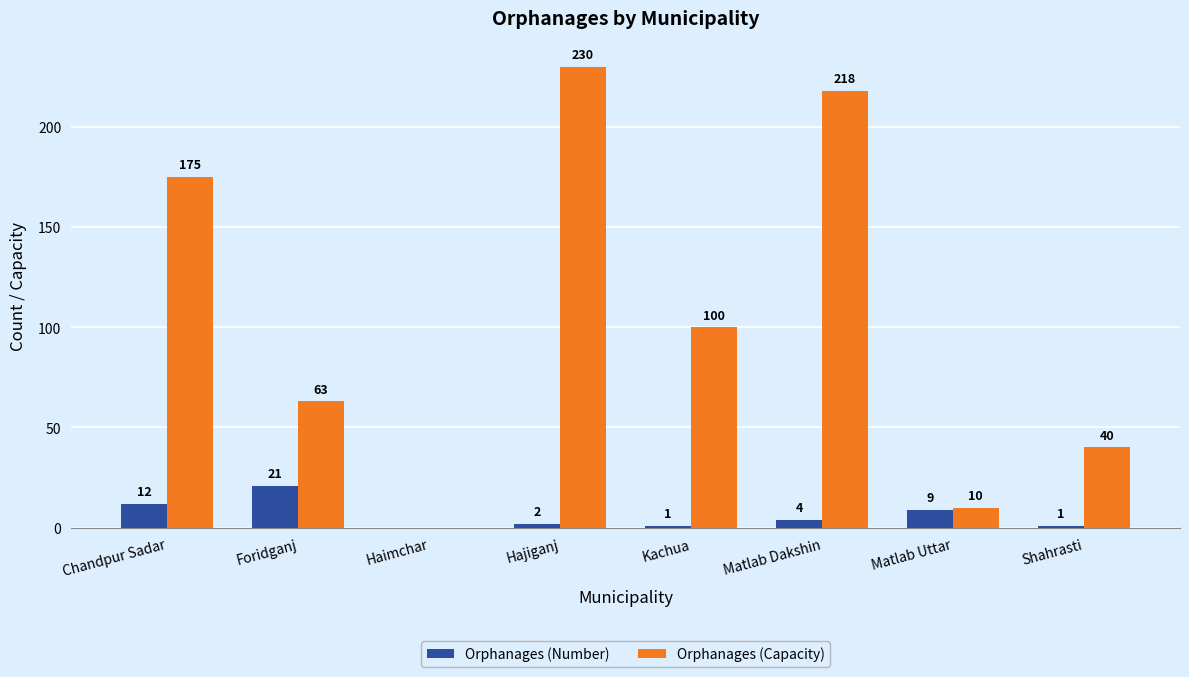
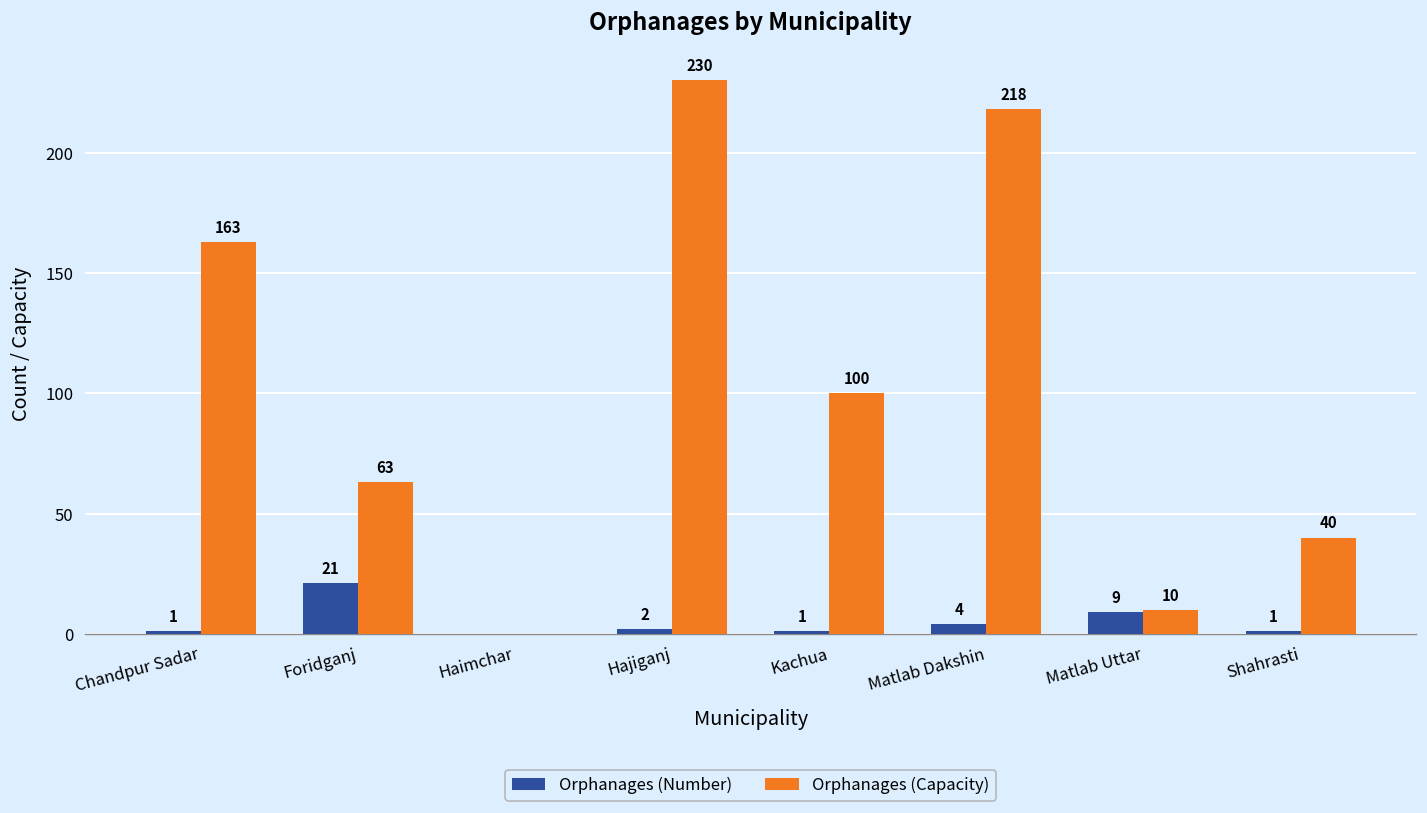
Orphanages (Number), Chandpur Sadar: 12 -> 1
Orphanages (Capacity), Chandpur Sadar: 175 -> 163
